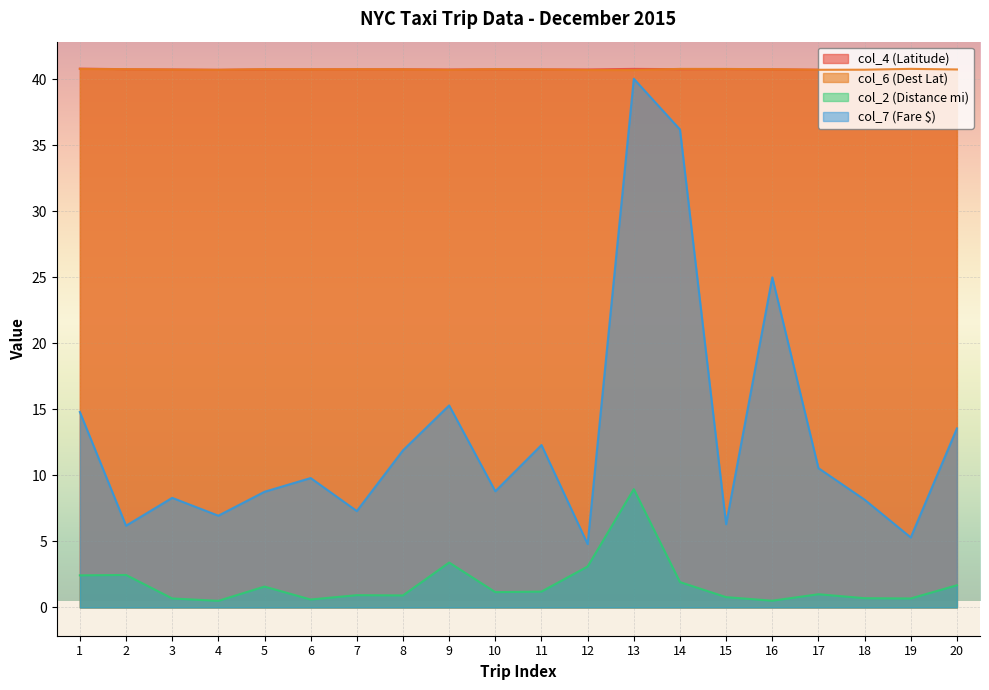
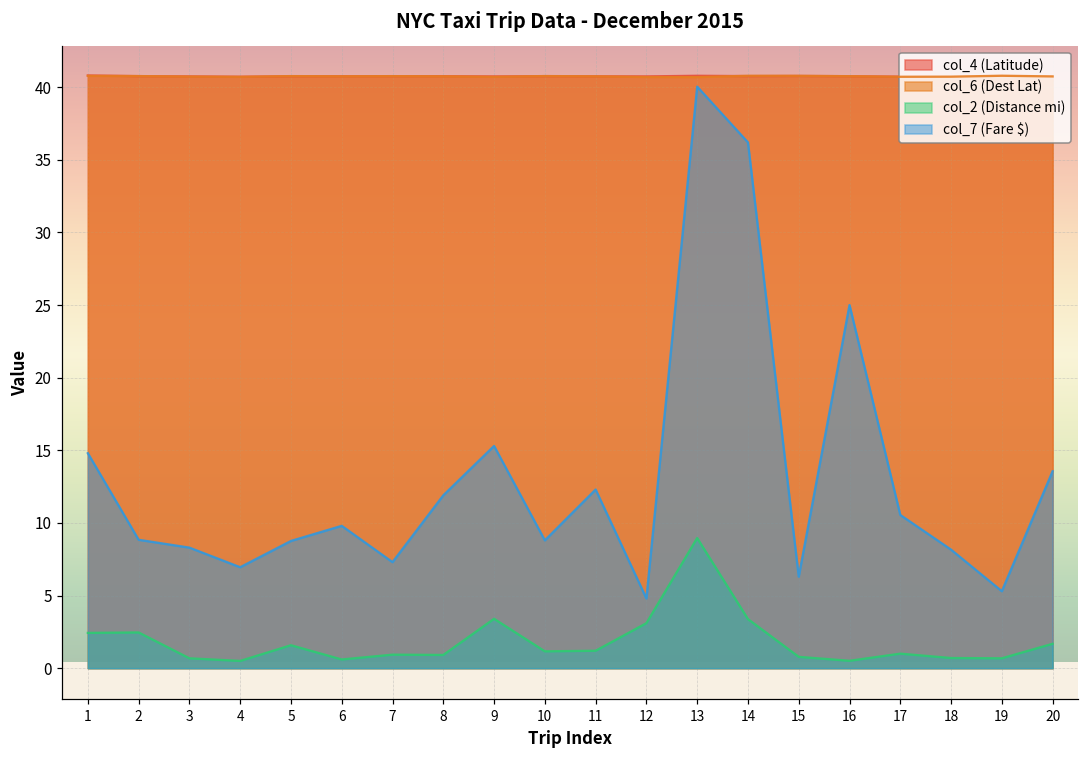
col_7 (Fare $), 2: 6.2 -> 8.8
col_2 (Distance mi), 14: 1.9 -> 3.4
